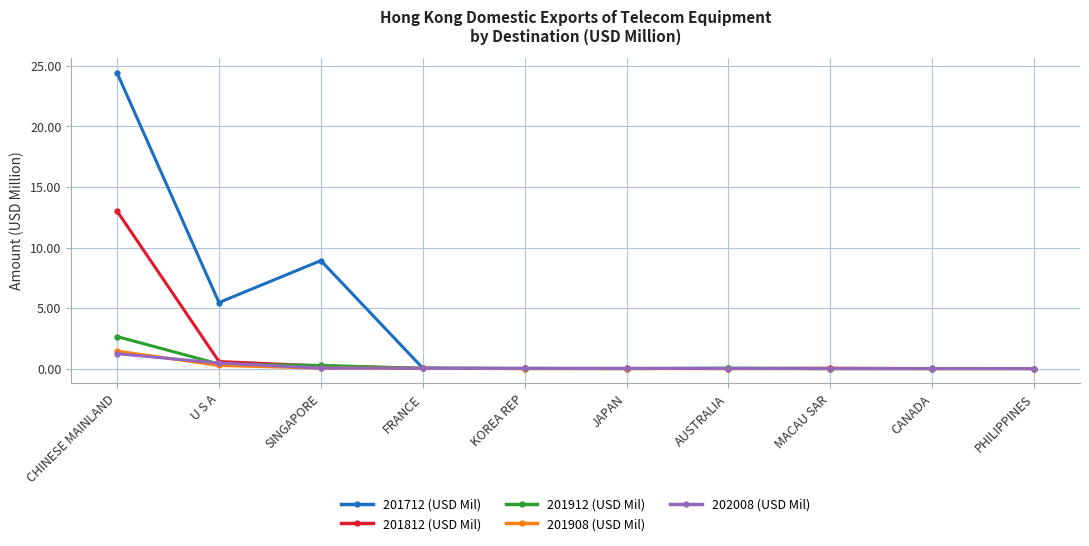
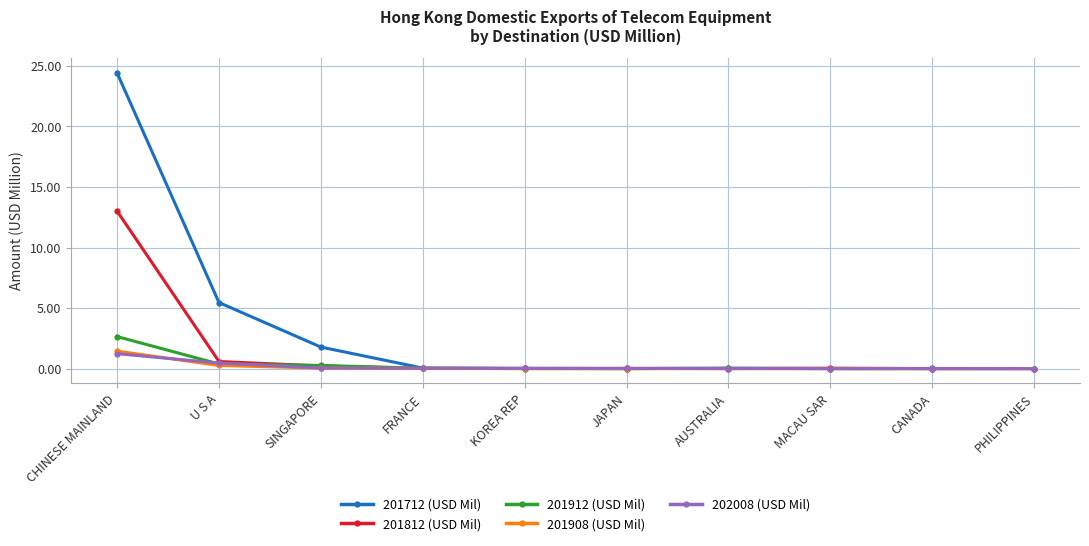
201712 (USD Mil), SINGAPORE: 8.9 -> 1.8
